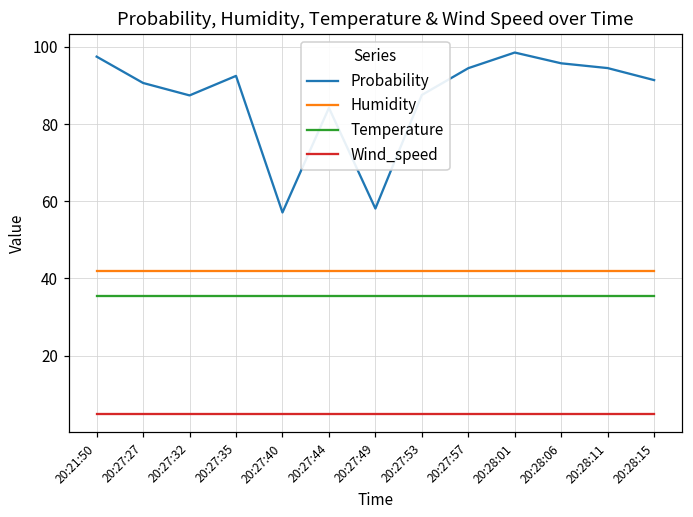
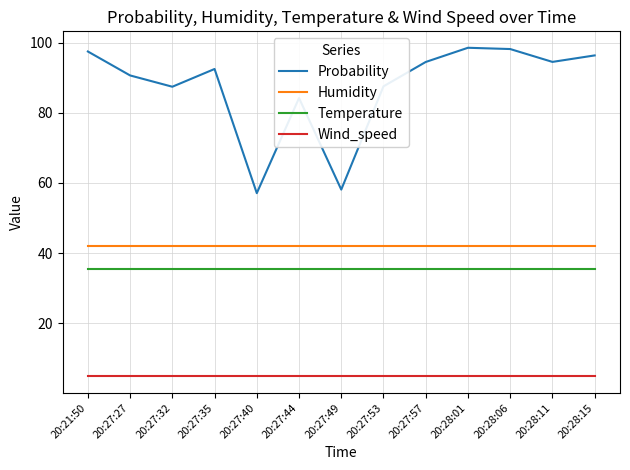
Probability, 20:28:06: 96 -> 98
Probability, 20:28:15: 91 -> 96
